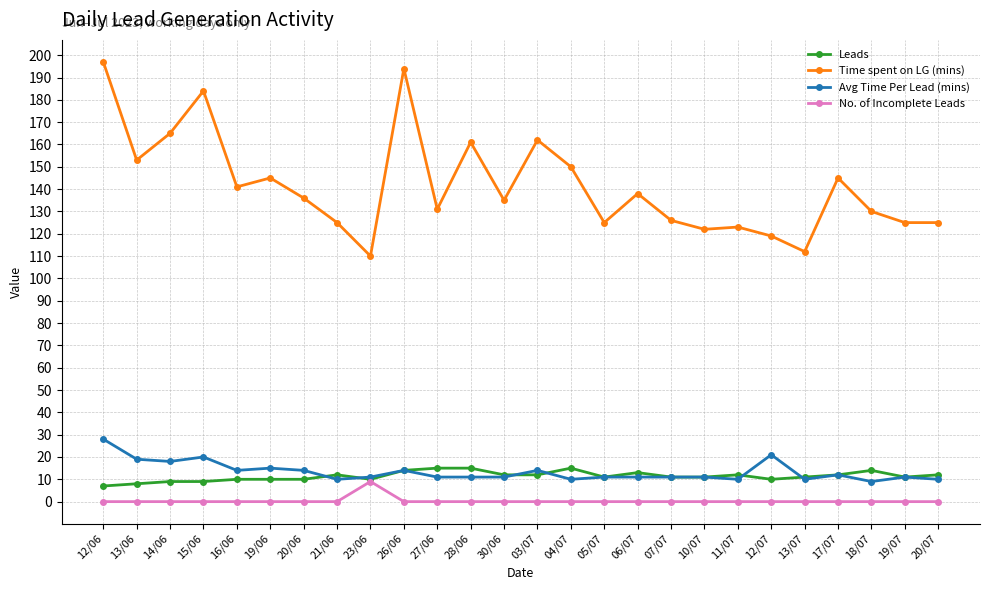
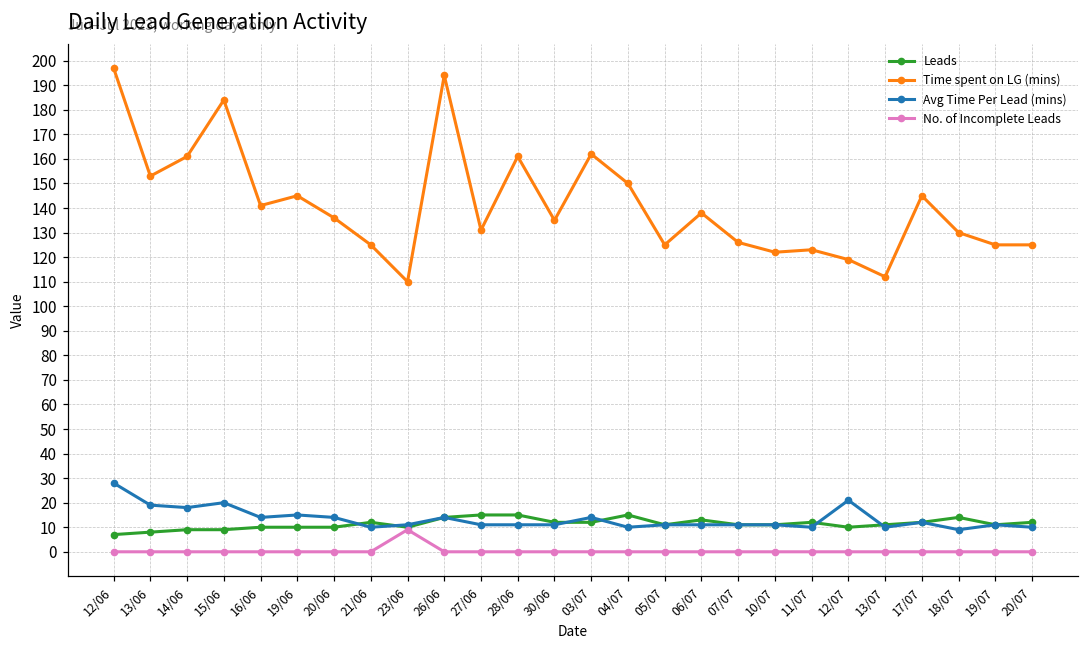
Time spent on LG (mins), 14/06: 165 -> 161
